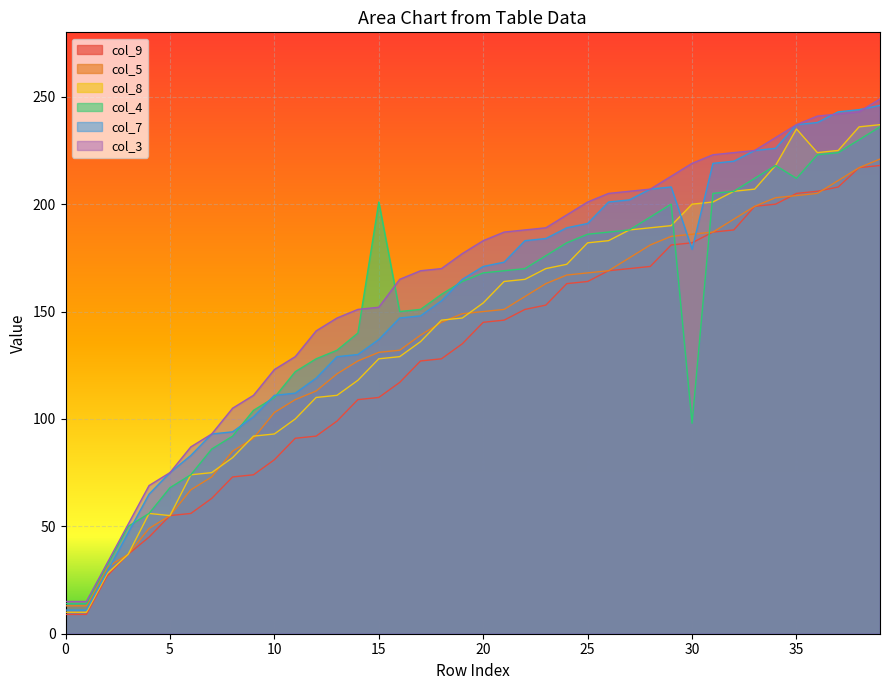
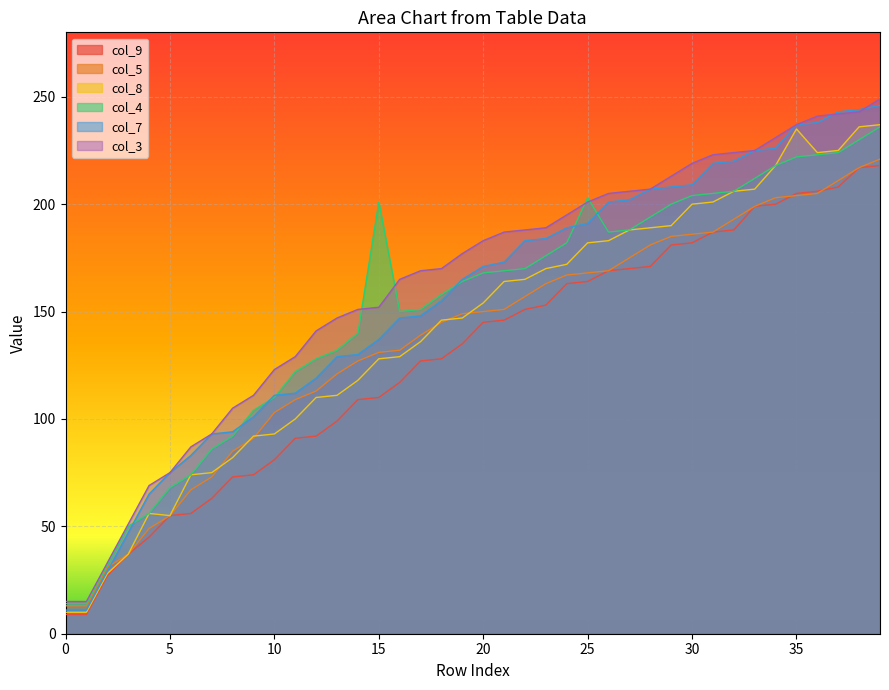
col_4, 25: 186 -> 203
col_4, 30: 98 -> 204
col_7, 30: 179 -> 209
col_4, 35: 212 -> 222
